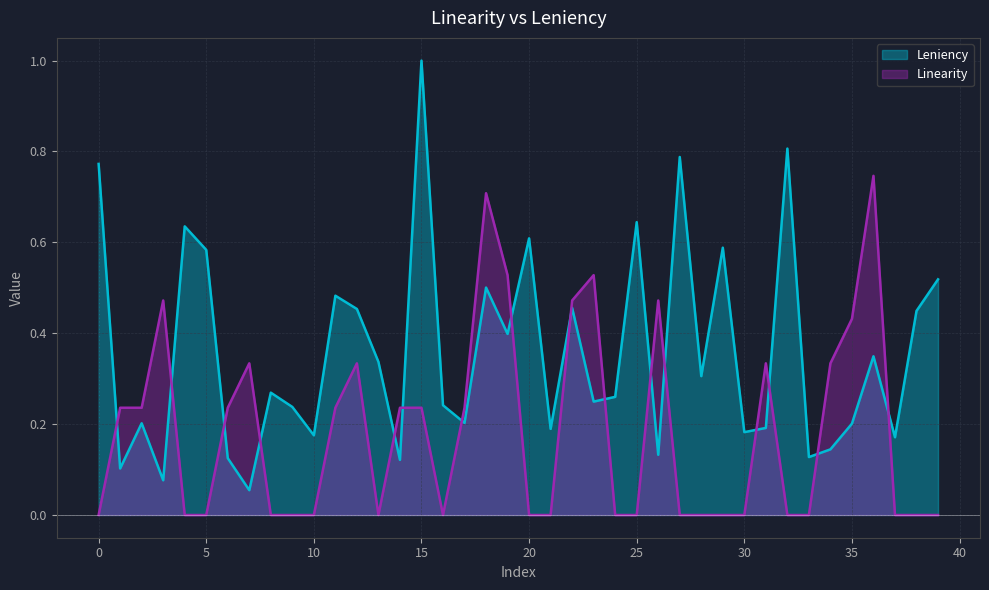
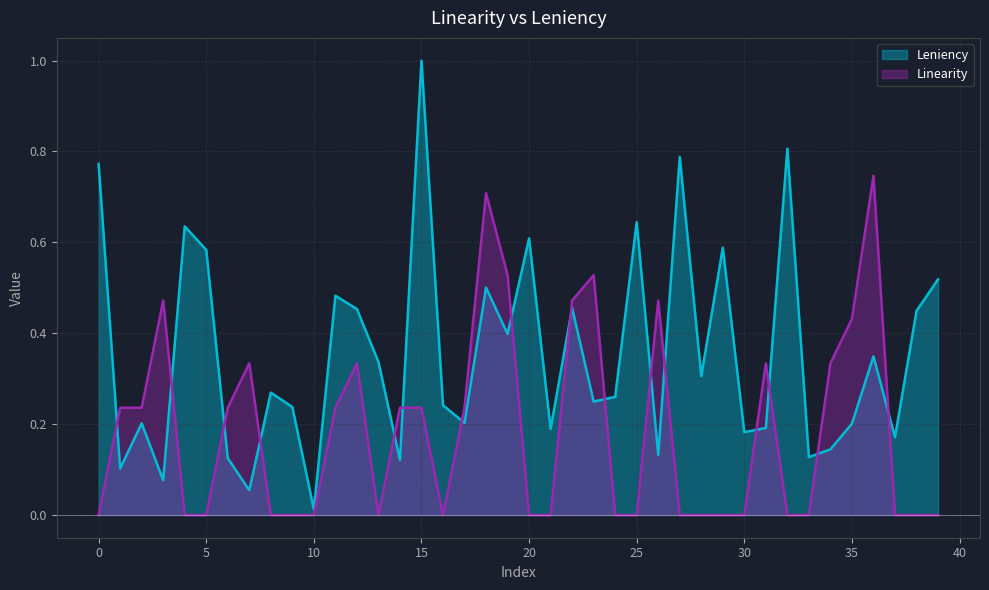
Leniency, 10: 0.18 -> 0.01
